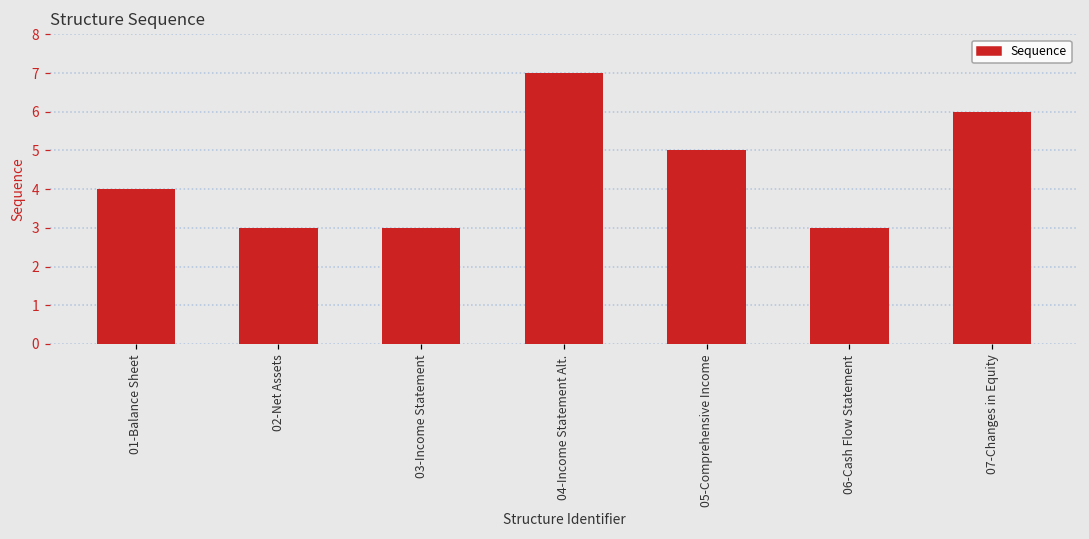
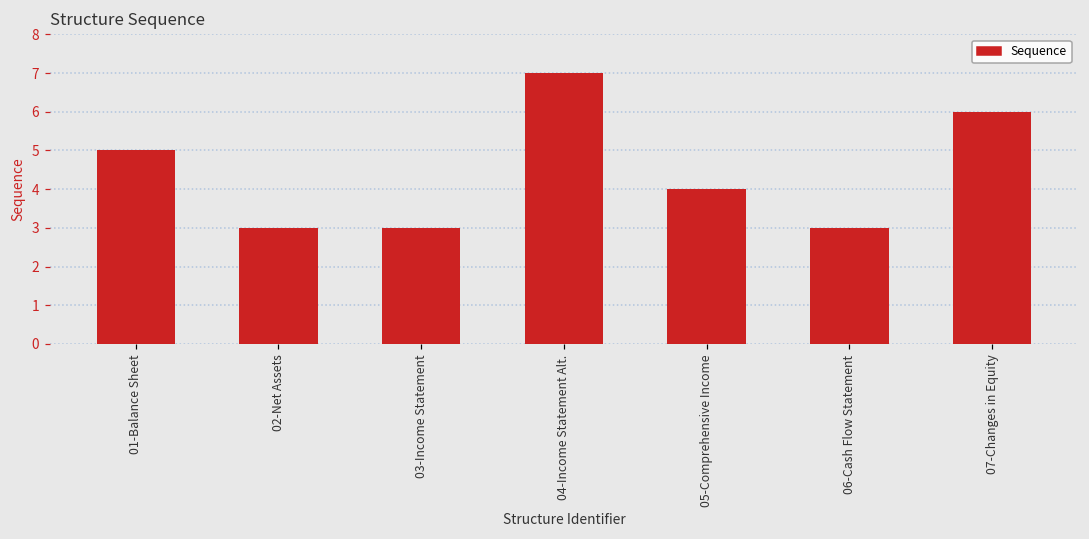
01-Balance Sheet: 4 -> 5
05-Comprehensive Income: 5 -> 4
